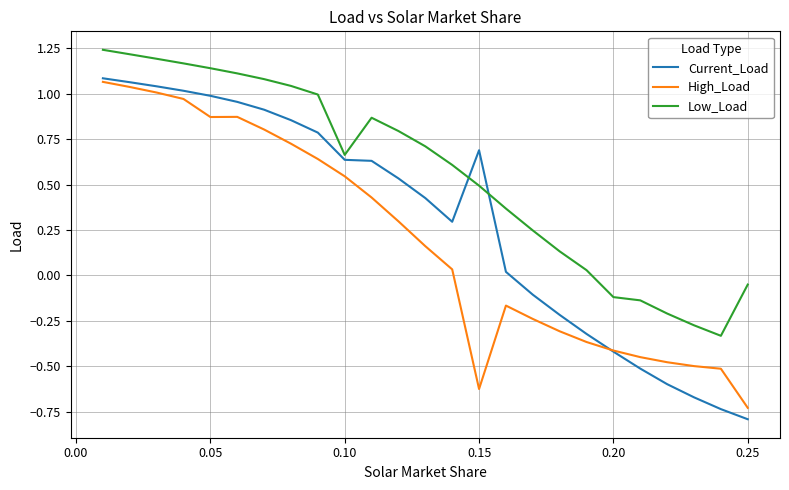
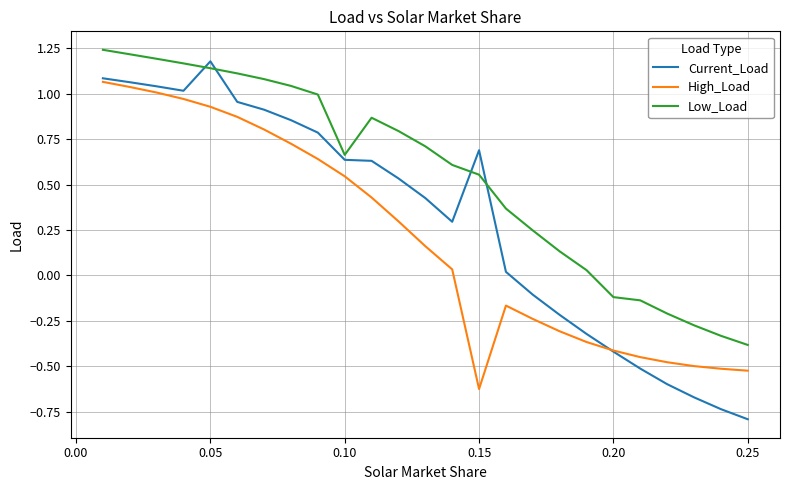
Current_Load, 0.05: 0.99 -> 1.18
High_Load, 0.05: 0.87 -> 0.93
Low_Load, 0.15: 0.49 -> 0.55
High_Load, 0.25: -0.73 -> -0.52
Low_Load, 0.25: -0.05 -> -0.38
